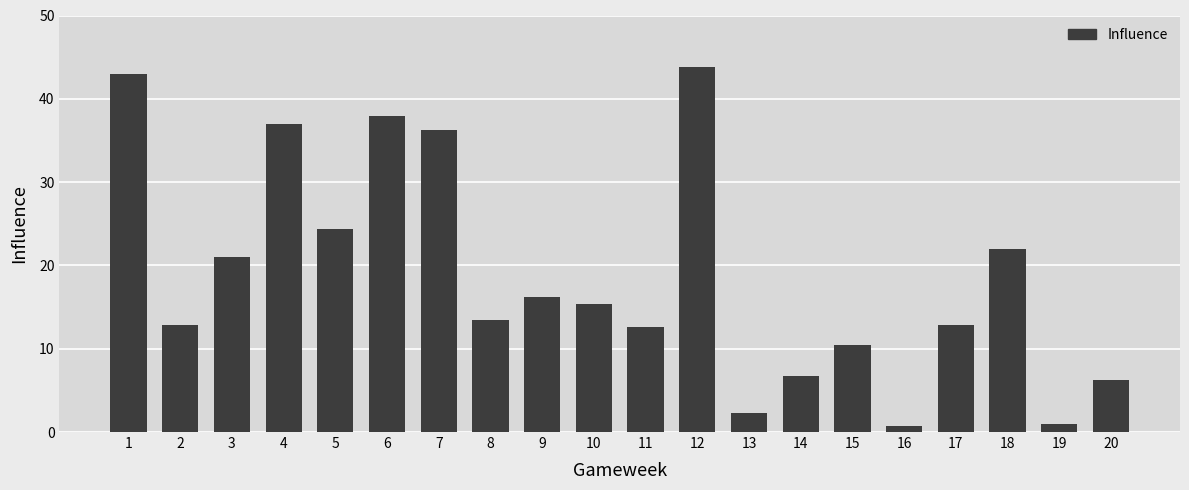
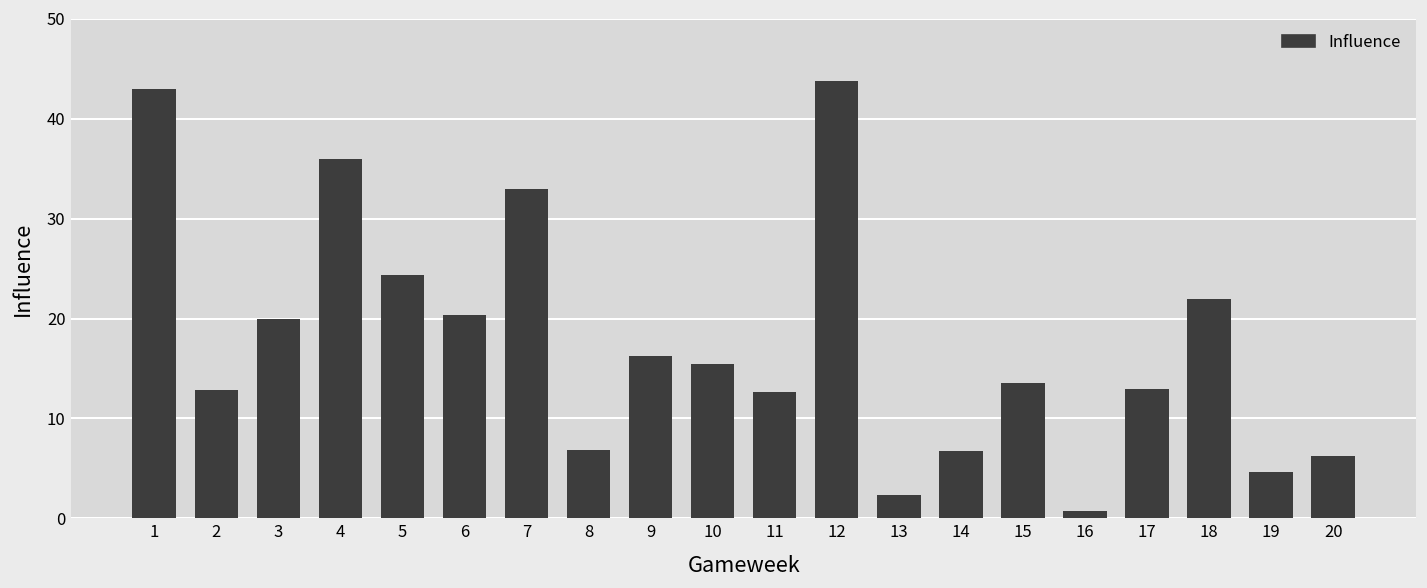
3: 21 -> 20
4: 37 -> 36
6: 38 -> 20
7: 36 -> 33
8: 13 -> 7
15: 10 -> 14
19: 1 -> 5
